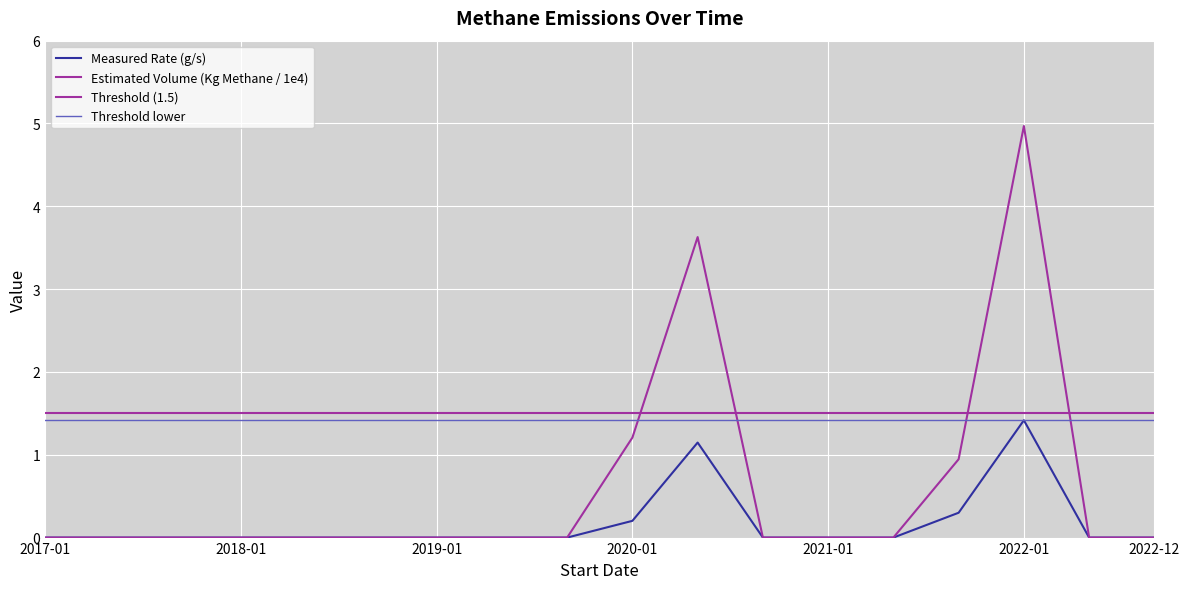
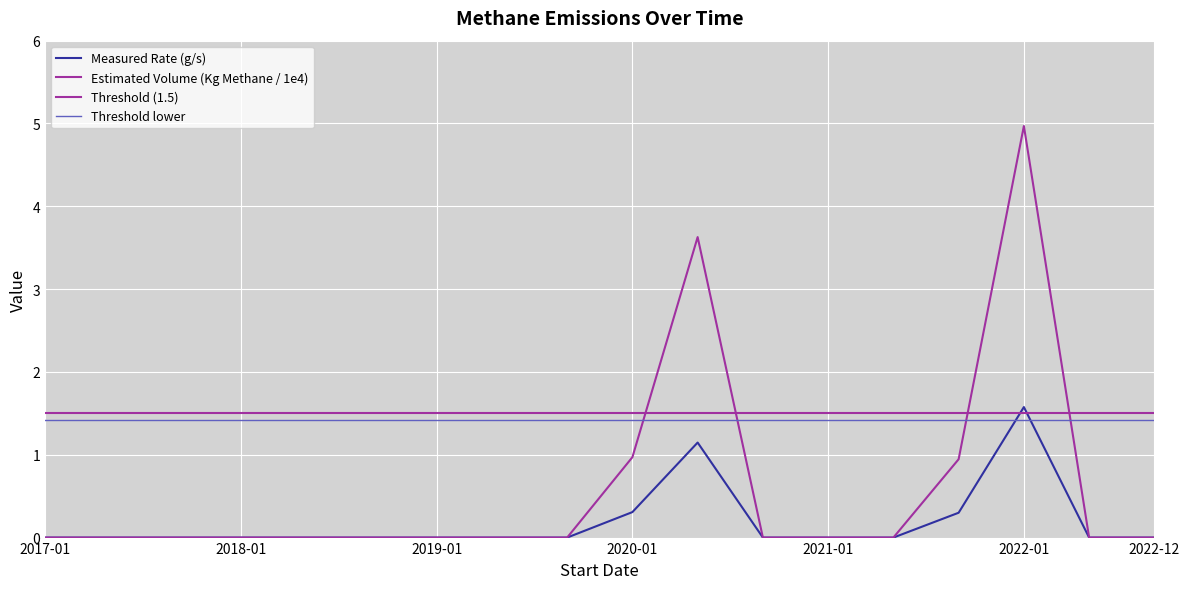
Measured Rate (g/s), 2020-01: 0.2 -> 0.3
Estimated Volume (Kg Methane / 1e4), 2020-01: 1.2 -> 1.0
Measured Rate (g/s), 2022-01: 1.4 -> 1.6
